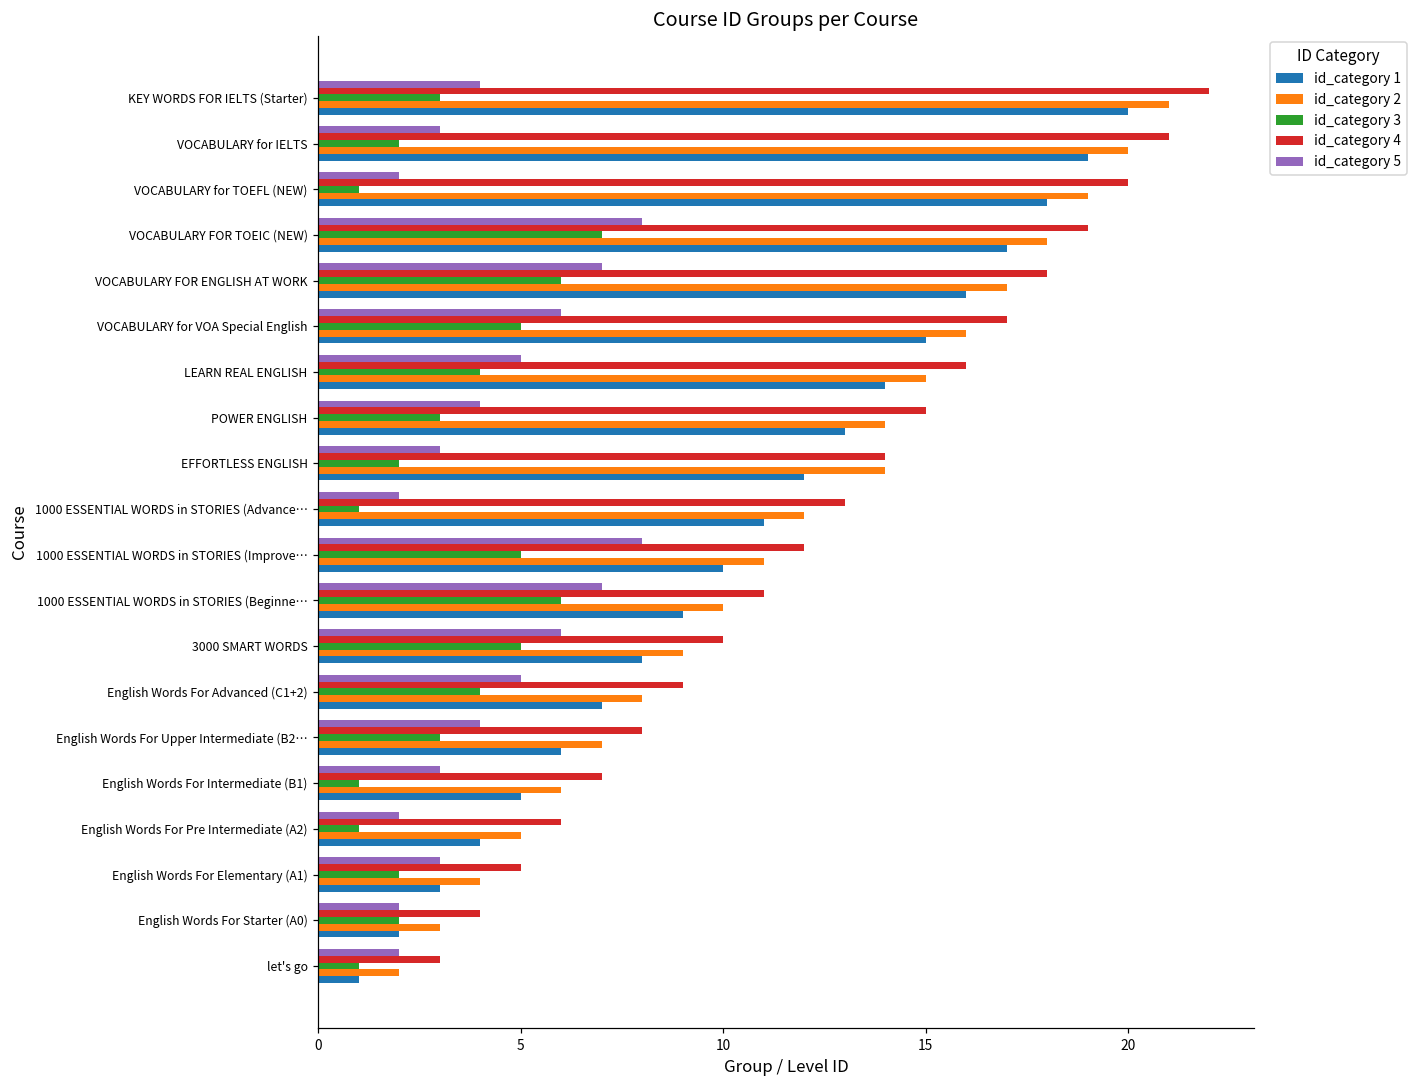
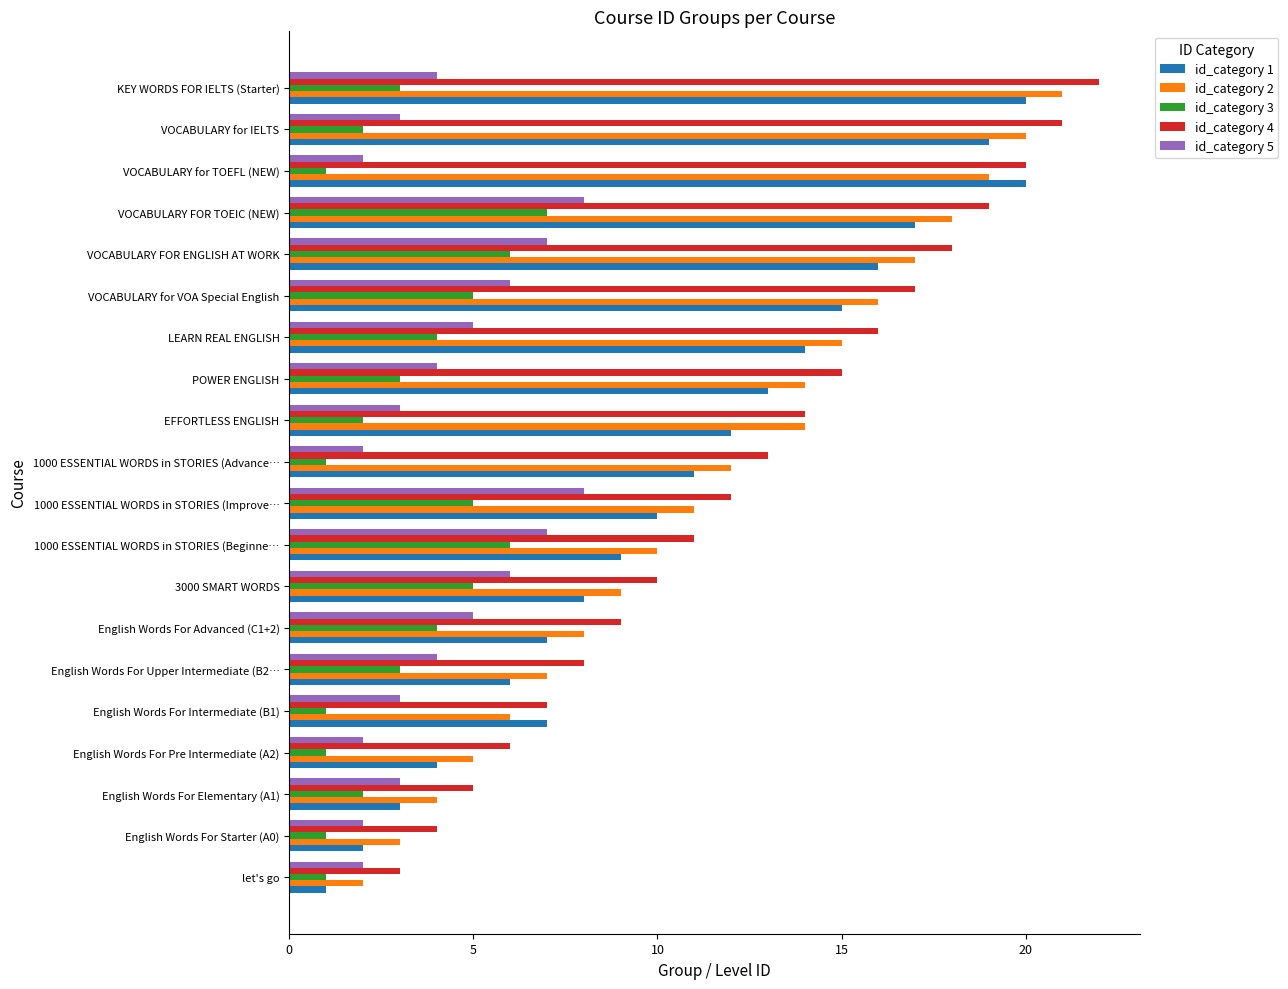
id_category 1, VOCABULARY for TOEFL (NEW): 18 -> 20
id_category 1, English Words For Intermediate (B1): 5 -> 7
id_category 3, English Words For Starter (A0): 2 -> 1
